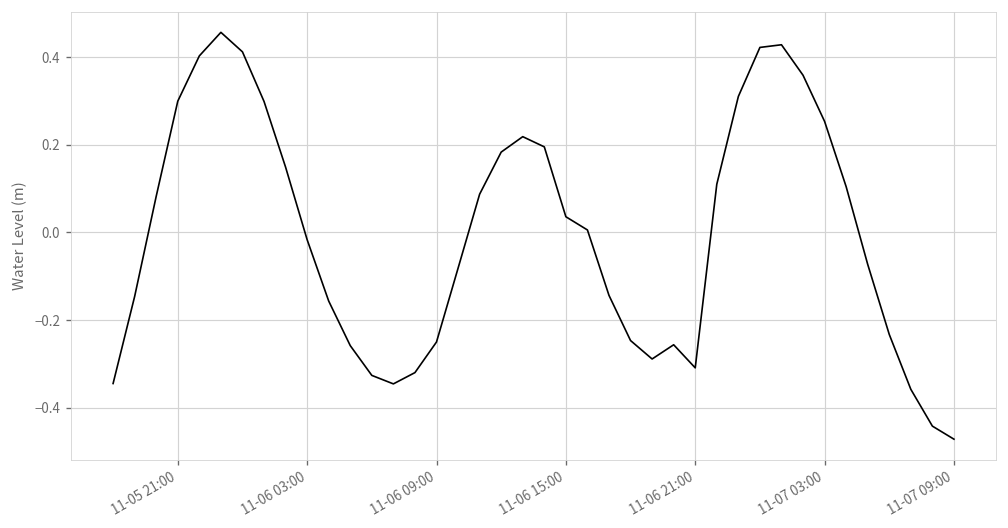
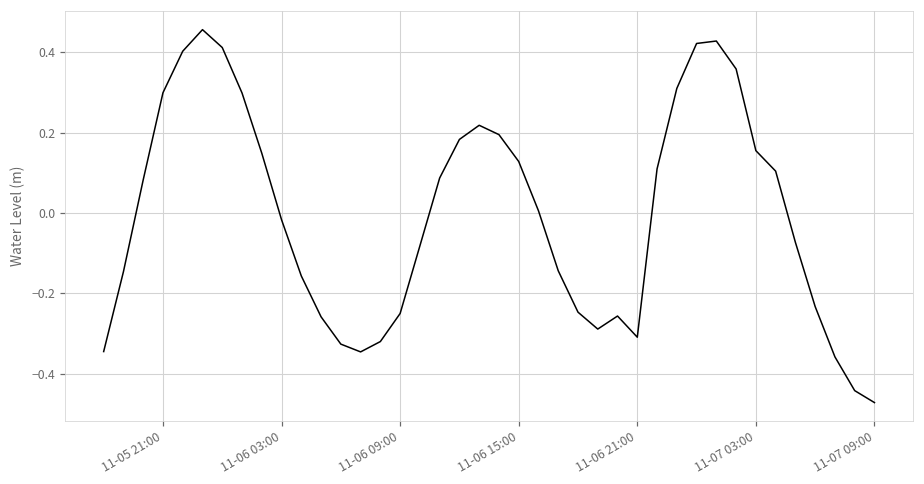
11-06 15:00: 0.04 -> 0.13
11-07 03:00: 0.25 -> 0.16
